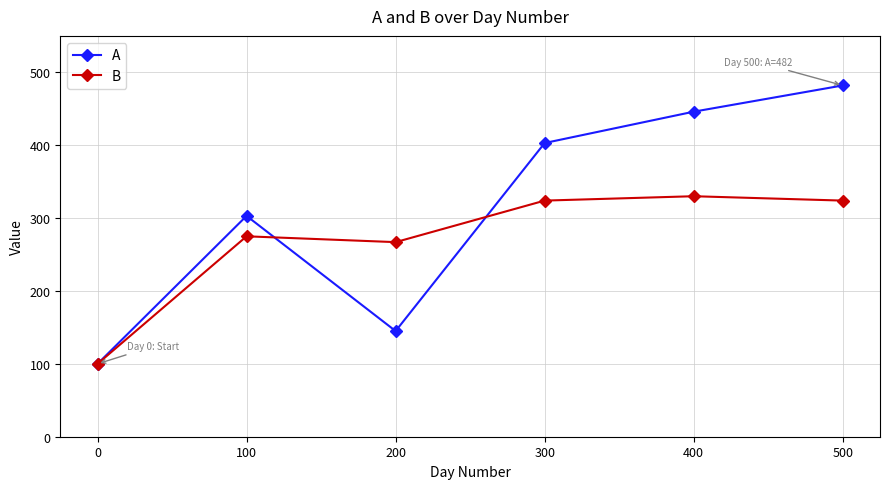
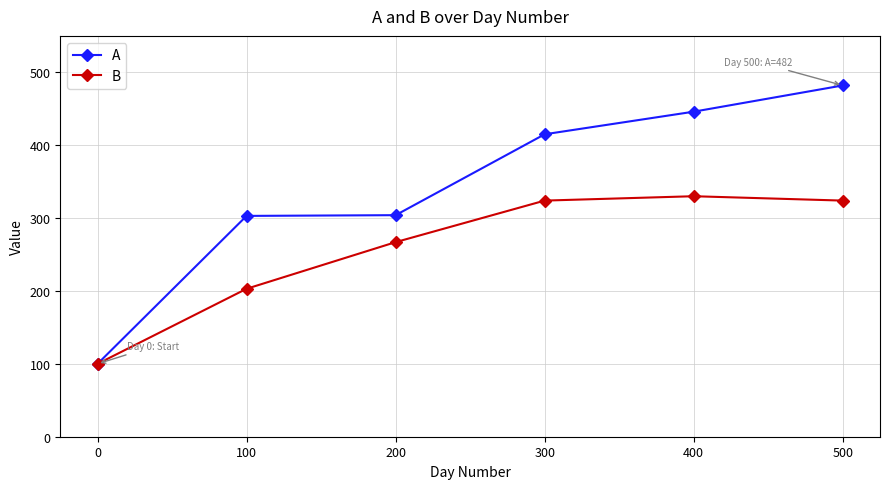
B, 100: 280 -> 200
A, 200: 150 -> 300
A, 300: 400 -> 420
